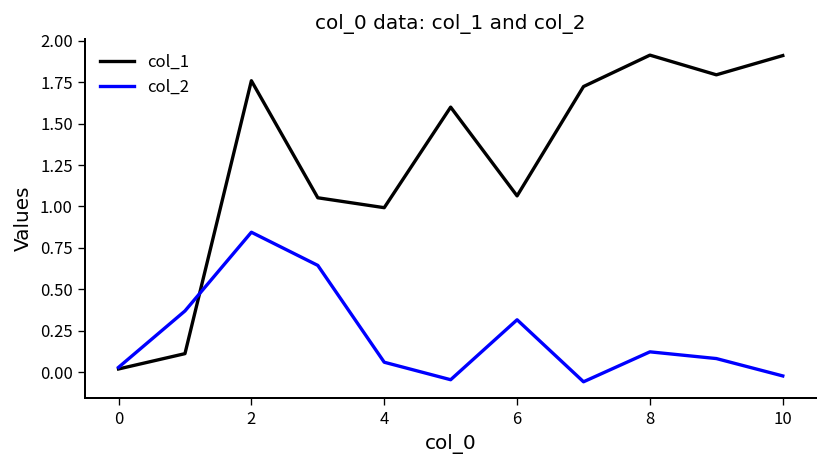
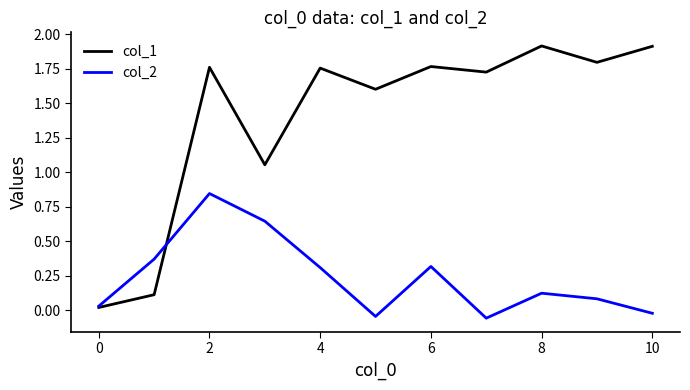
col_1, 4: 0.99 -> 1.75
col_2, 4: 0.06 -> 0.31
col_1, 6: 1.06 -> 1.76
